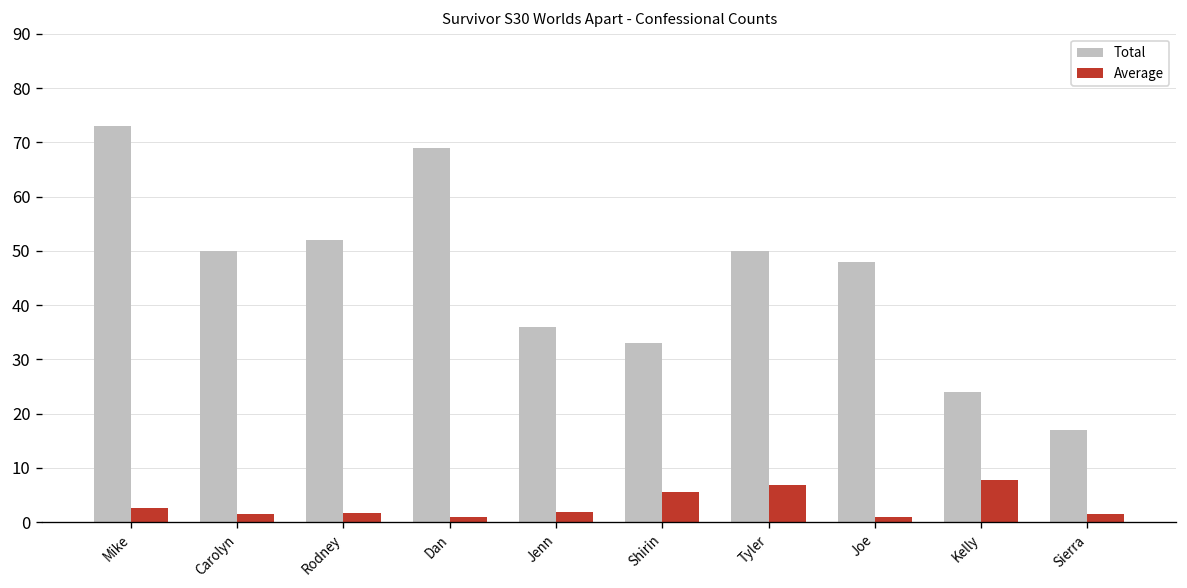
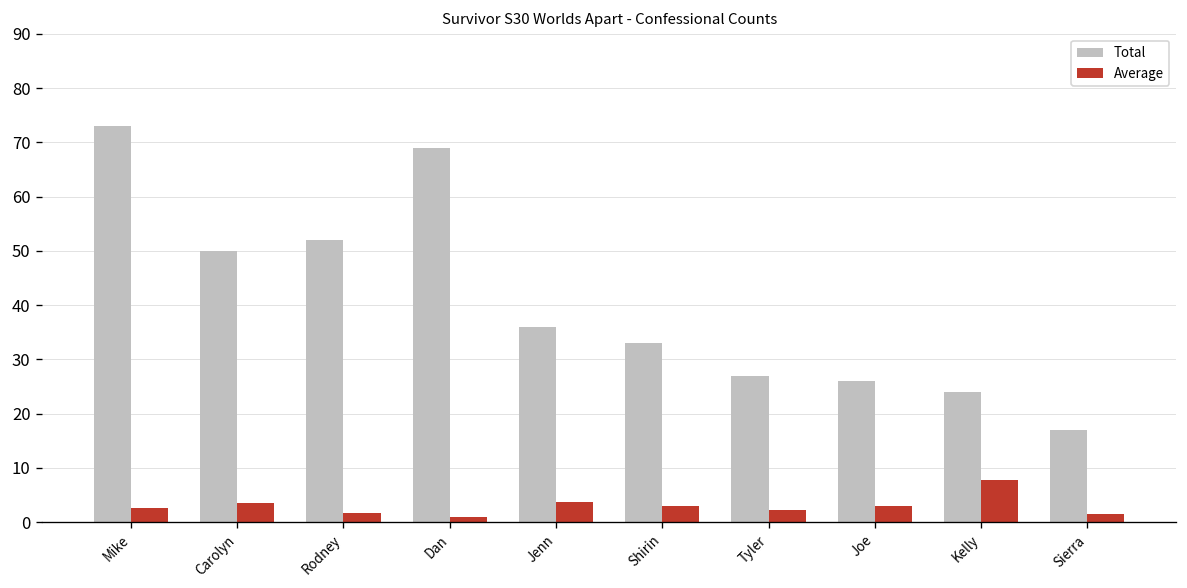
Average, Carolyn: 1 -> 4
Average, Jenn: 2 -> 4
Average, Shirin: 6 -> 3
Total, Tyler: 50 -> 27
Average, Tyler: 7 -> 2
Total, Joe: 48 -> 26
Average, Joe: 1 -> 3
